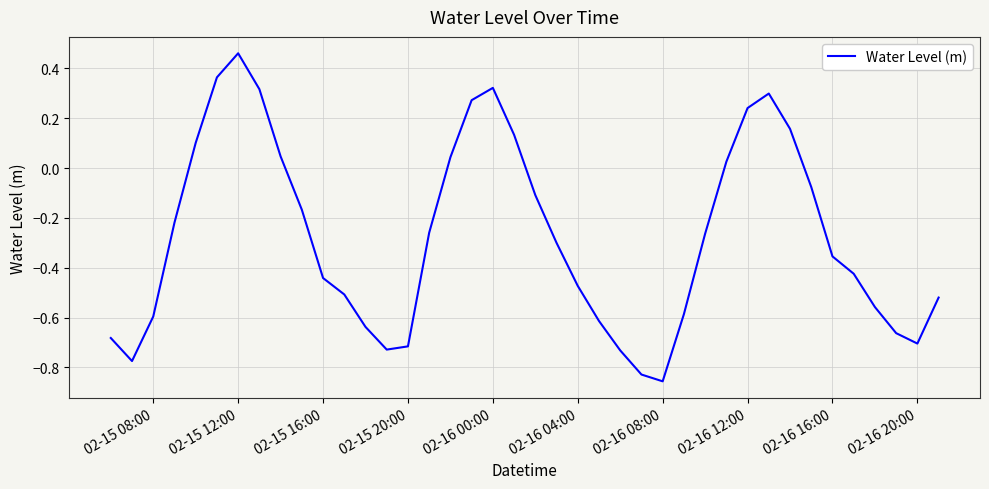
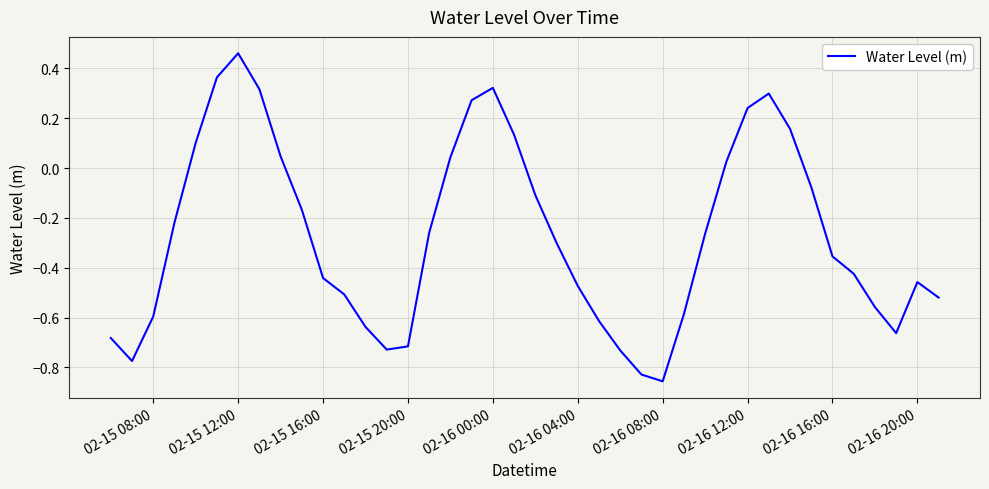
02-16 20:00: -0.70 -> -0.46
